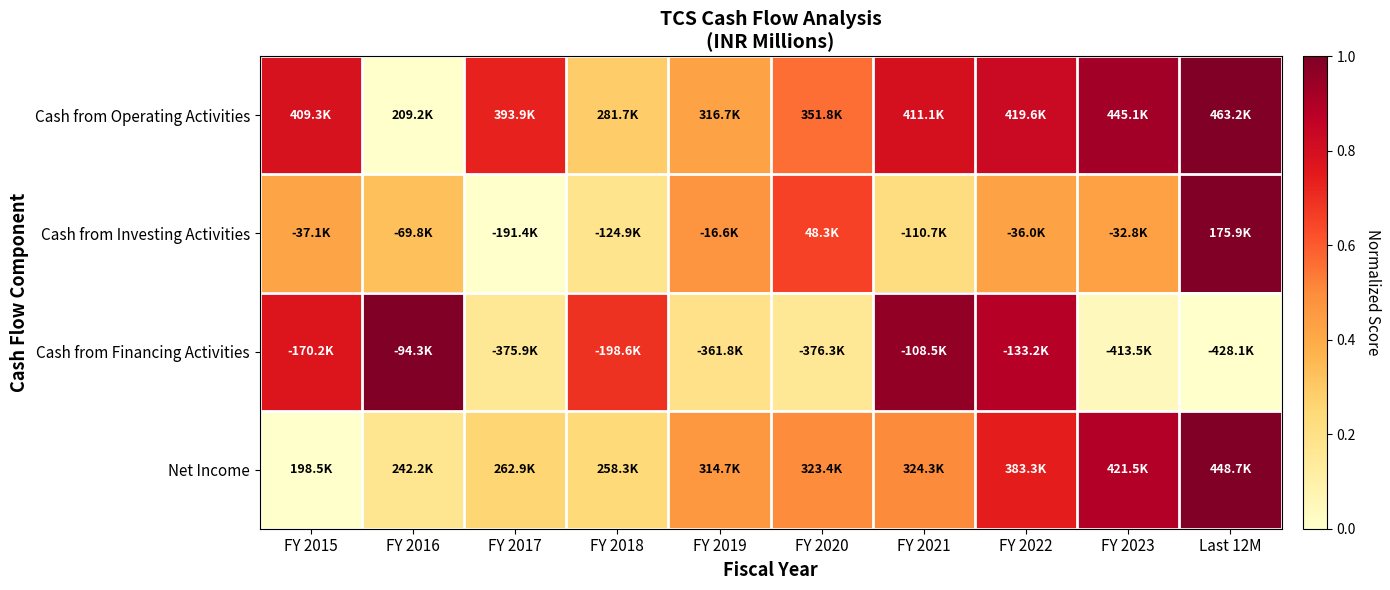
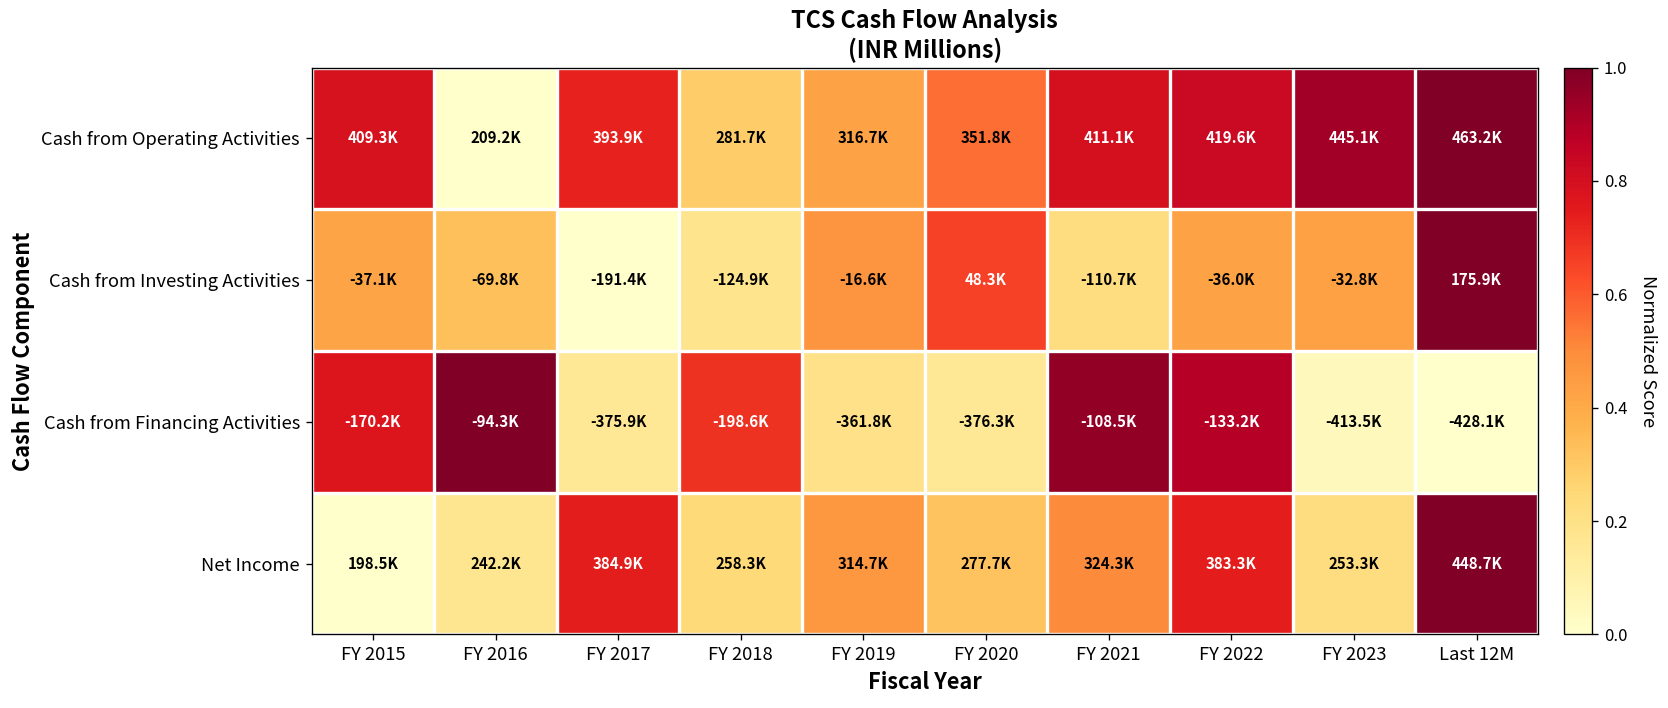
Net Income, FY 2017: 262.9K -> 384.9K
Net Income, FY 2020: 323.4K -> 277.7K
Net Income, FY 2023: 421.5K -> 253.3K
